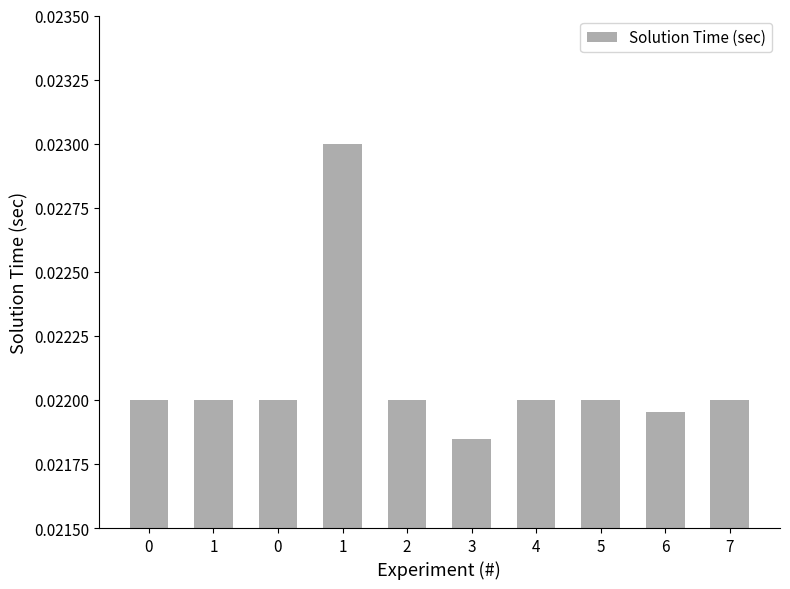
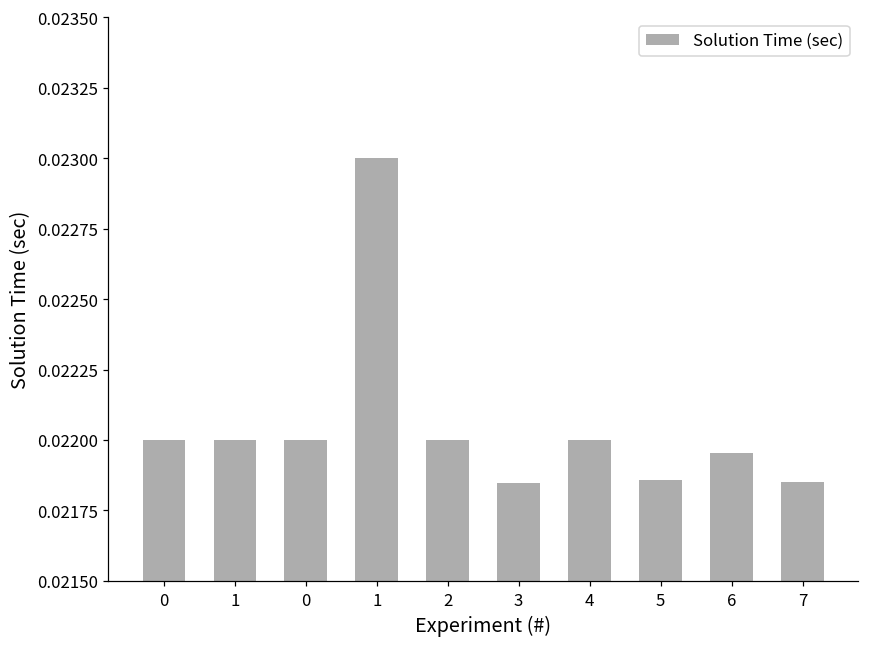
5: 0.02200 -> 0.02186
7: 0.02200 -> 0.02185
